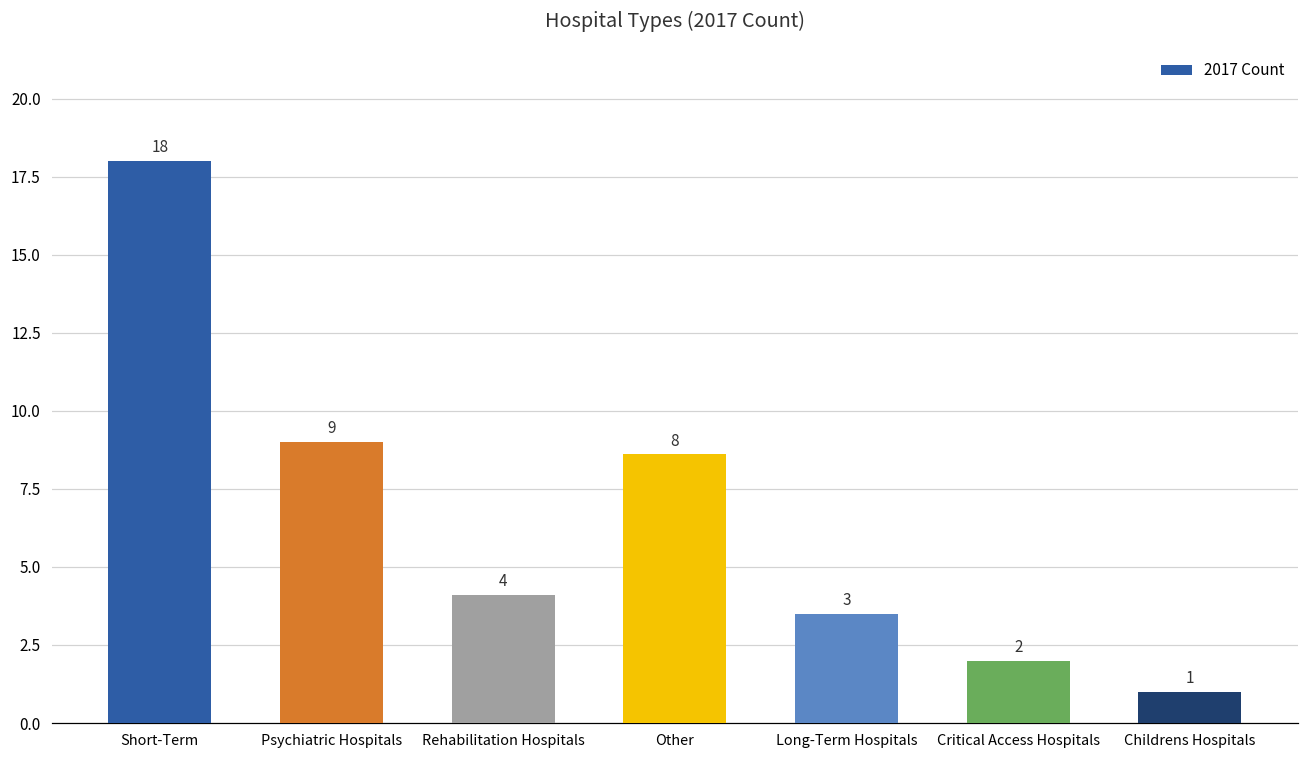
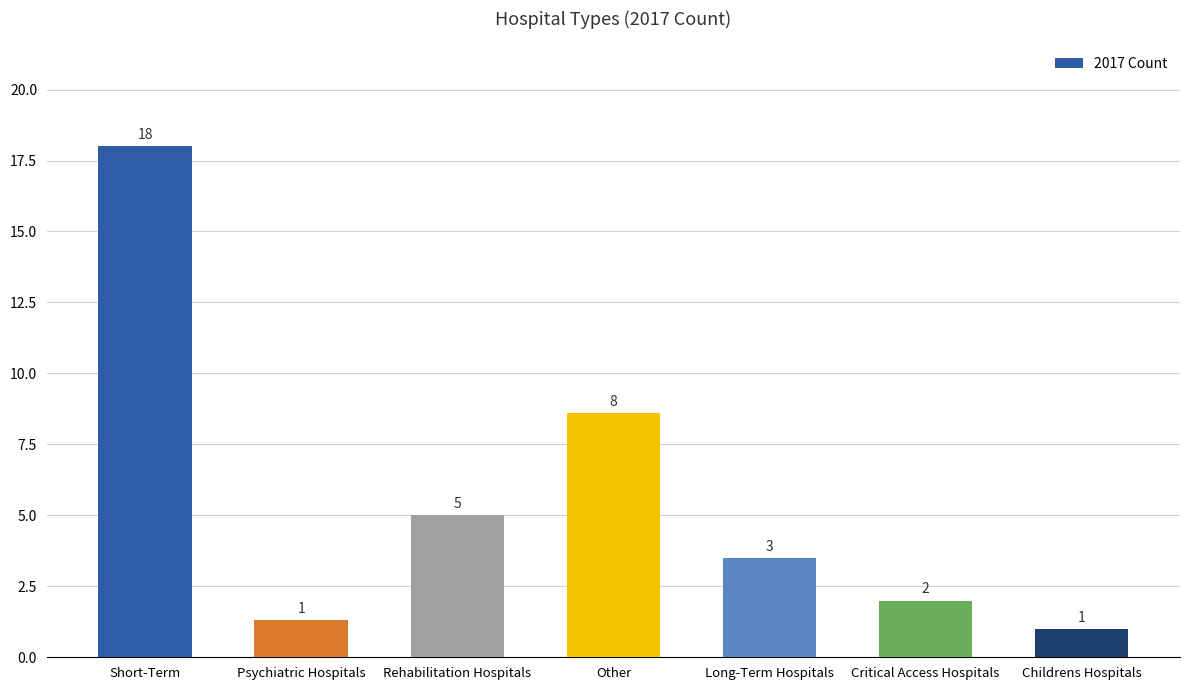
Psychiatric Hospitals: 9 -> 1
Rehabilitation Hospitals: 4 -> 5
